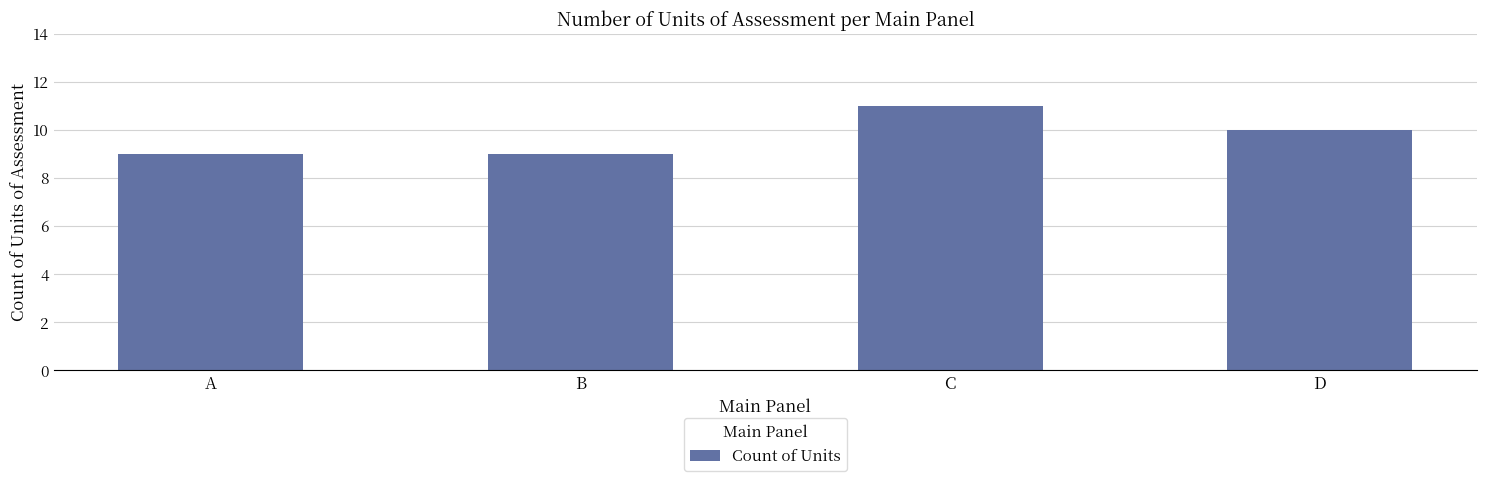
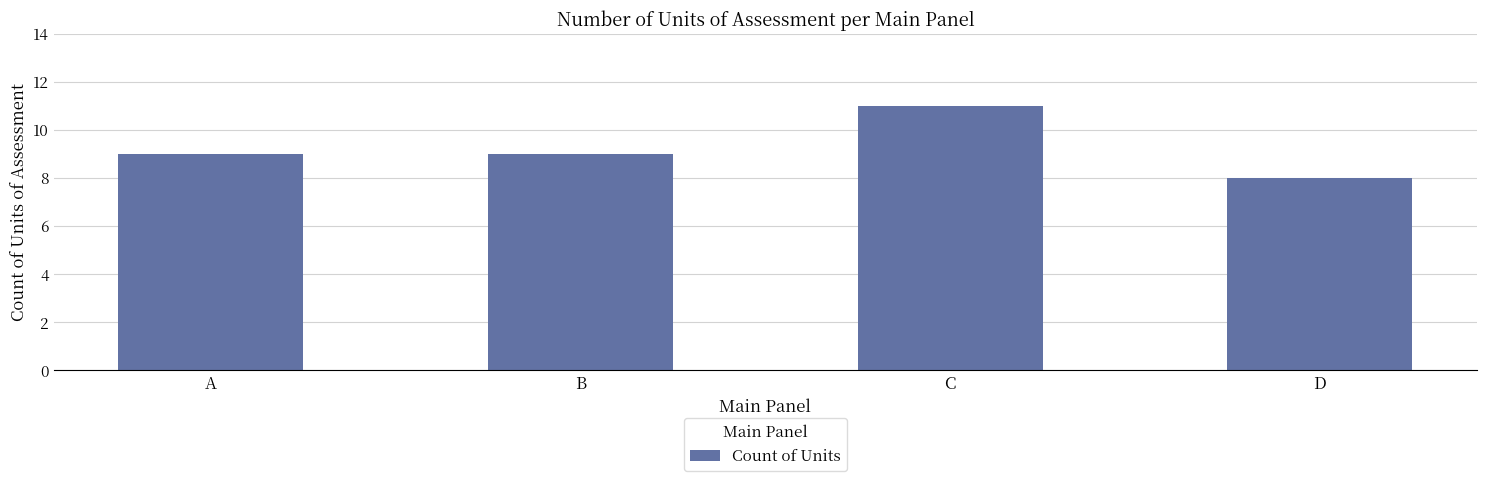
D: 10 -> 8
